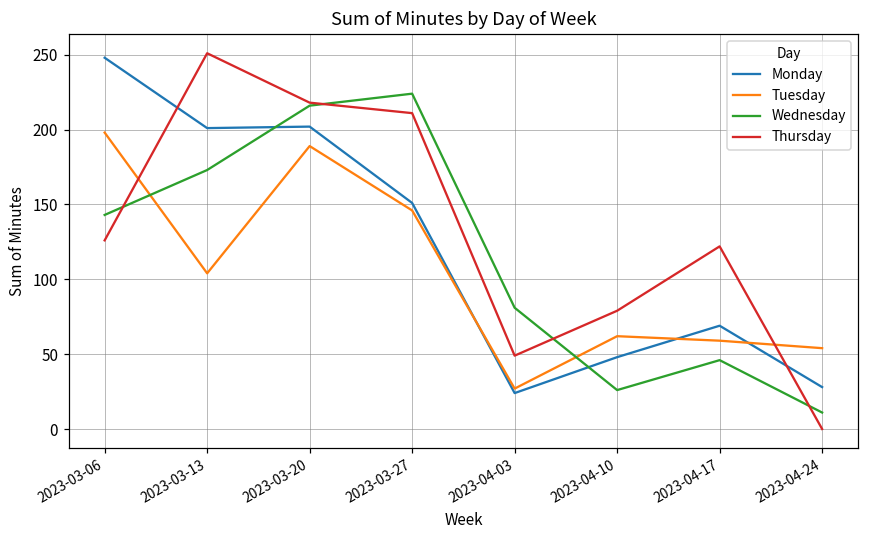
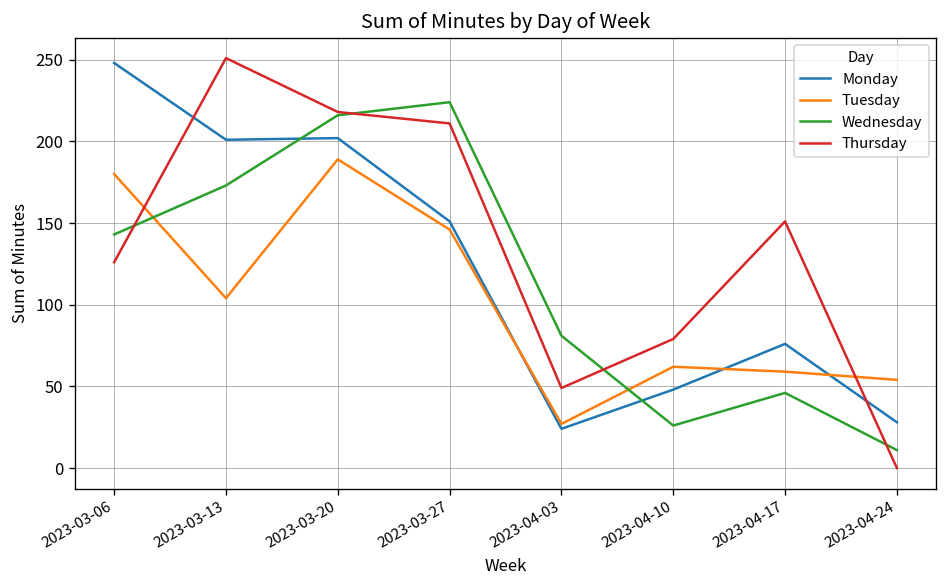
Tuesday, 2023-03-06: 198 -> 180
Monday, 2023-04-17: 69 -> 76
Thursday, 2023-04-17: 122 -> 151
